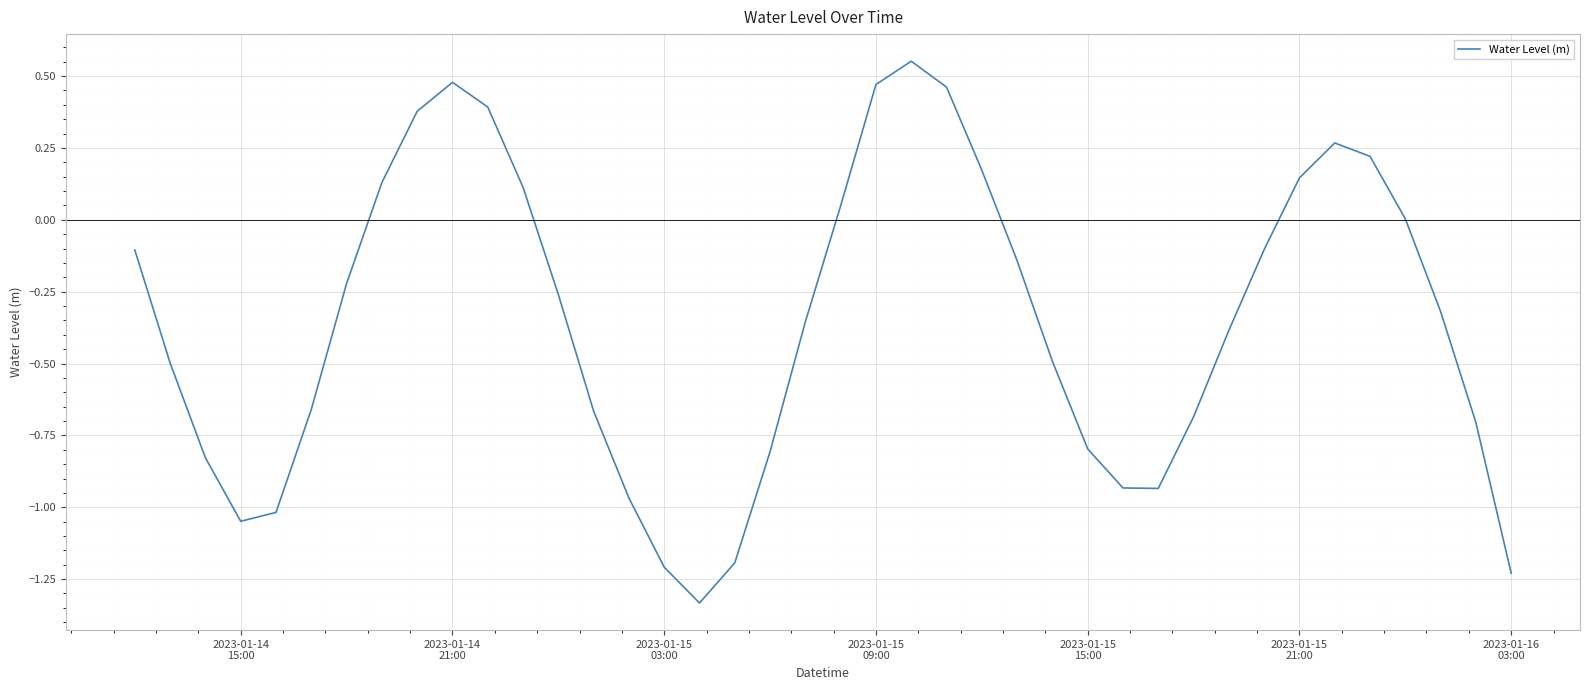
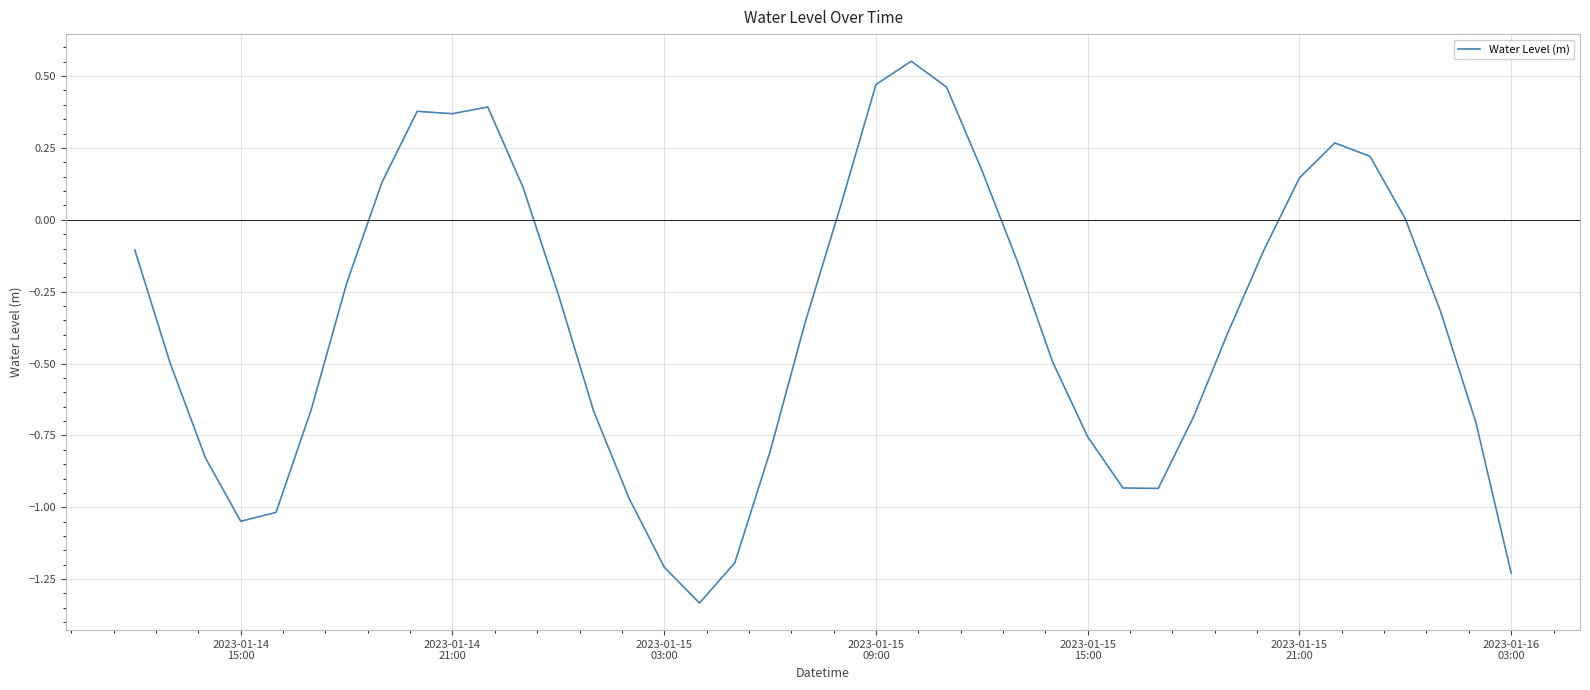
2023-01-14 21:00: 0.48 -> 0.37
2023-01-15 15:00: -0.80 -> -0.75
